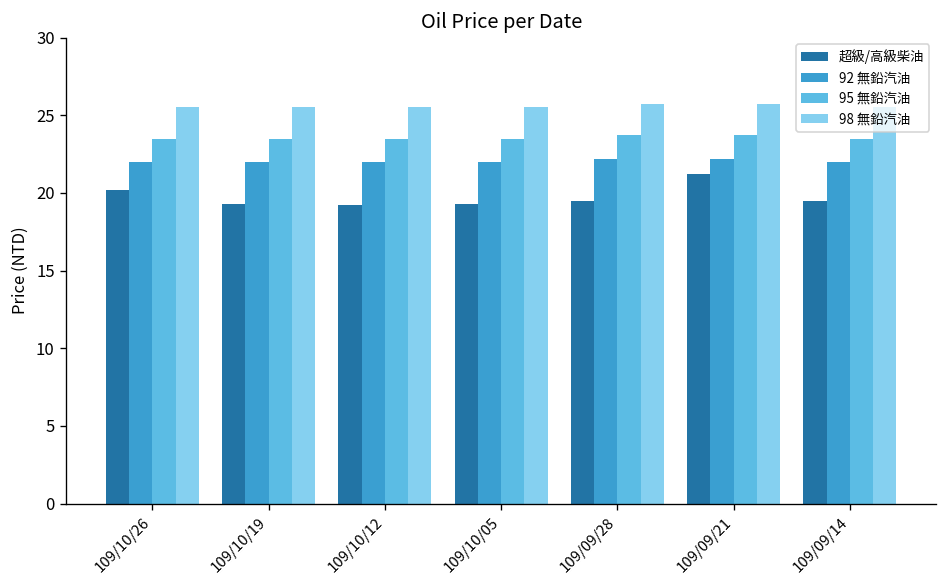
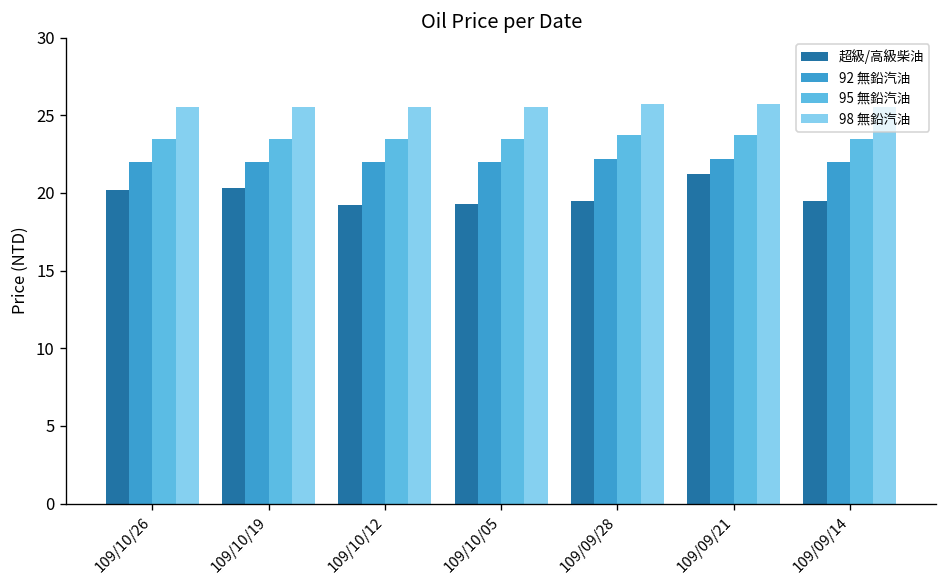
超級/高級柴油, 109/10/19: 19.3 -> 20.3
